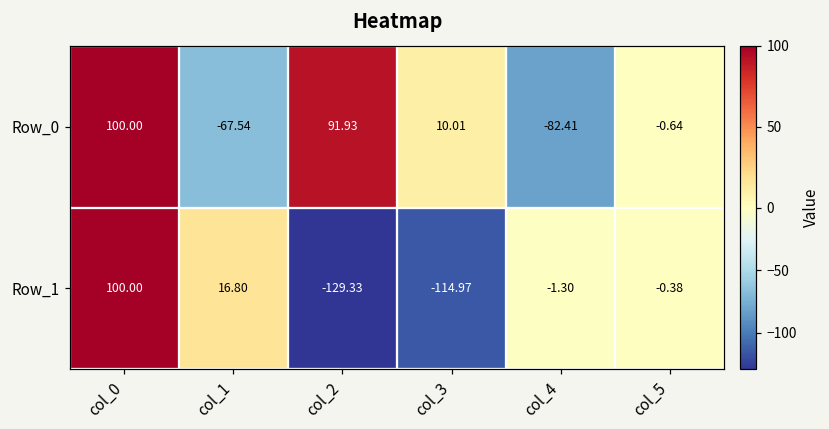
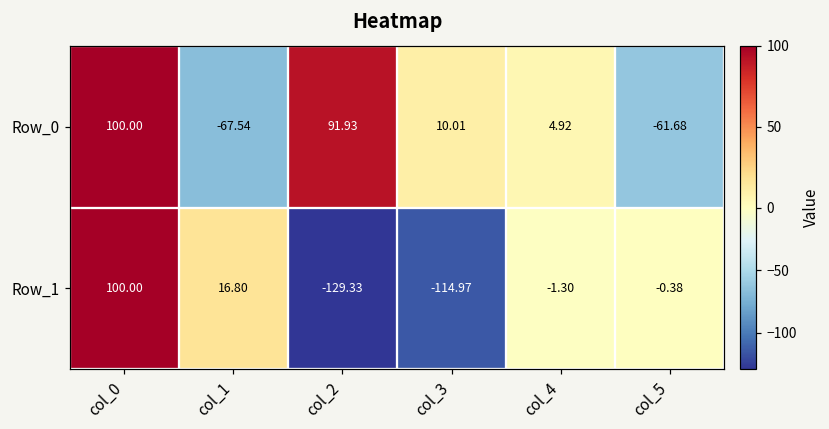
Row_0, col_4: -82.41 -> 4.92
Row_0, col_5: -0.64 -> -61.68
